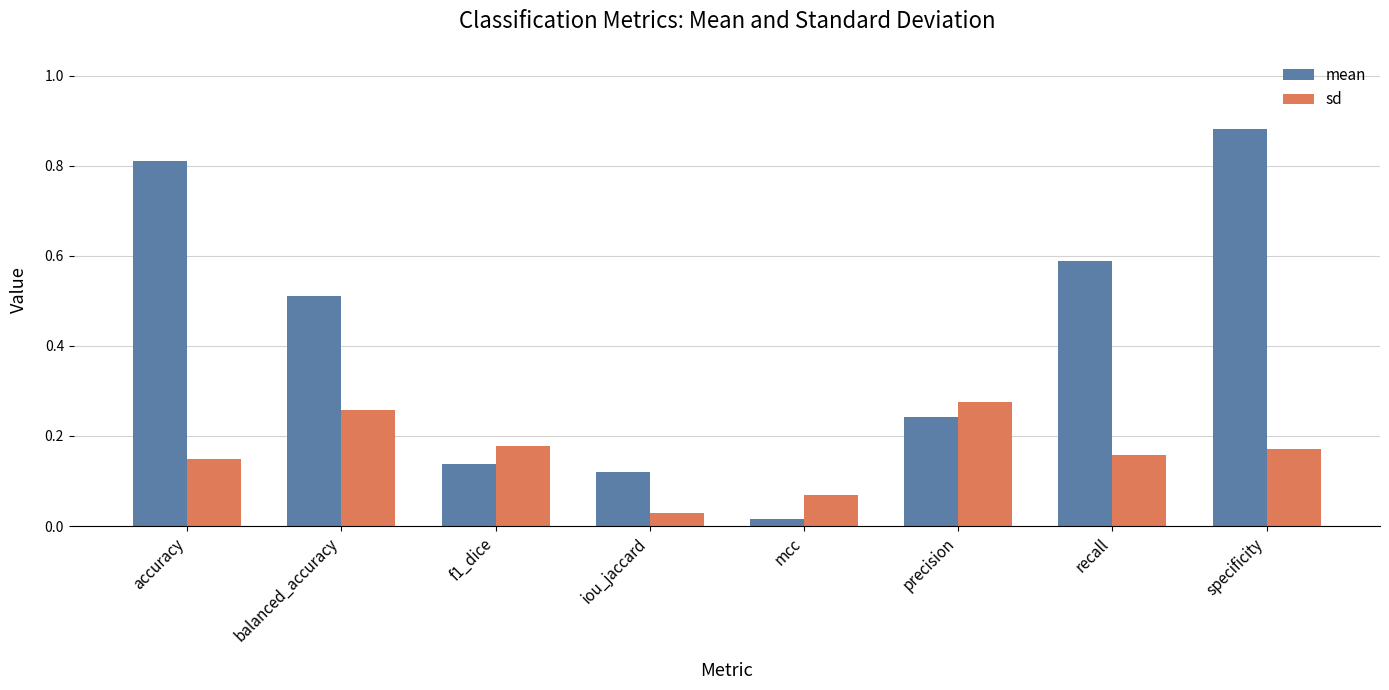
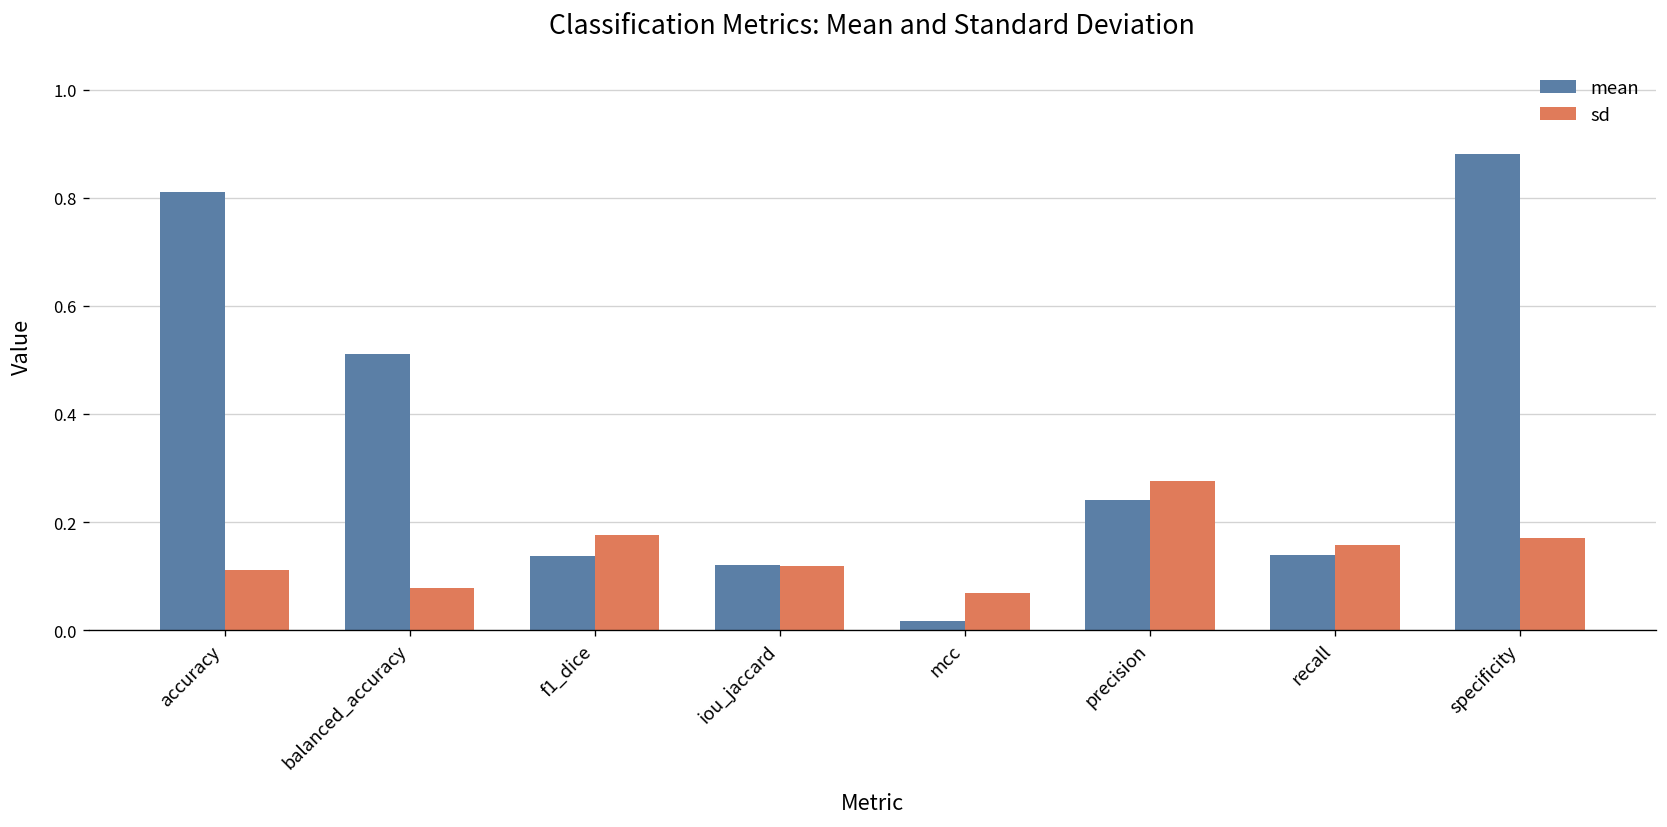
sd, accuracy: 0.15 -> 0.11
sd, balanced_accuracy: 0.26 -> 0.08
sd, iou_jaccard: 0.03 -> 0.12
mean, recall: 0.59 -> 0.14
